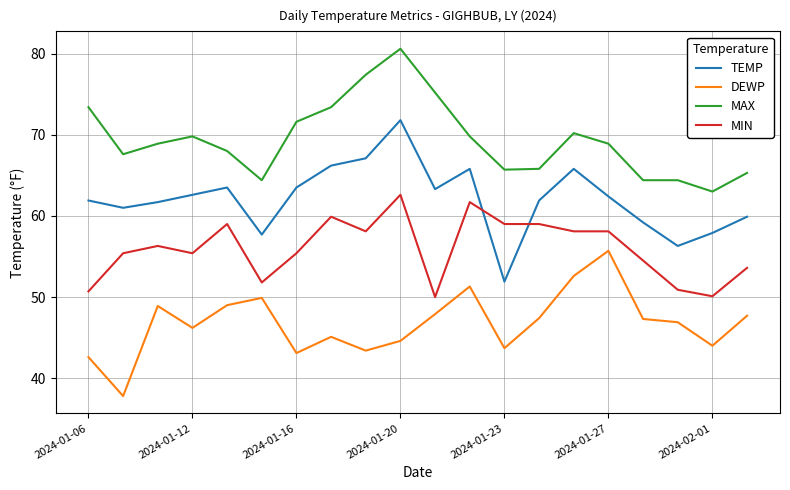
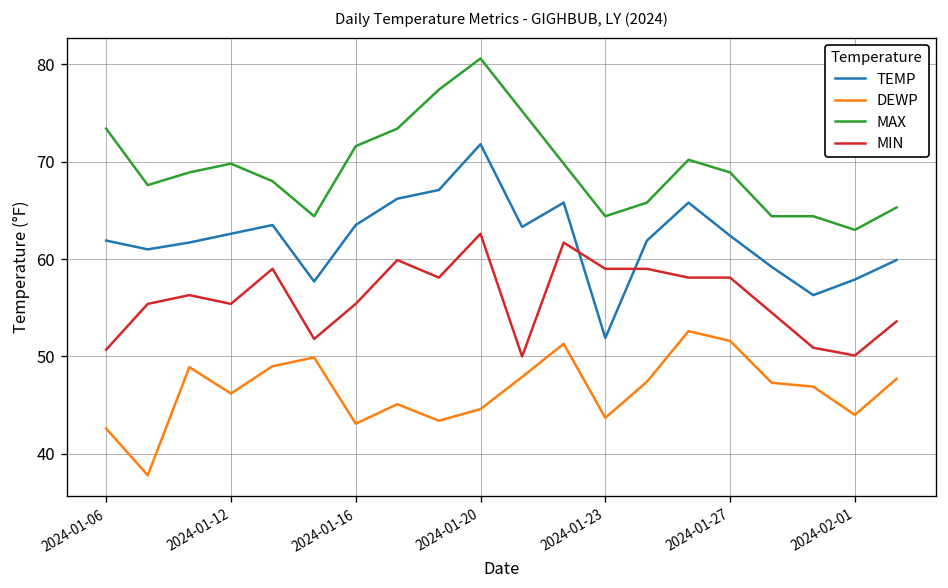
MAX, 2024-01-23: 66 -> 64
DEWP, 2024-01-27: 56 -> 52
